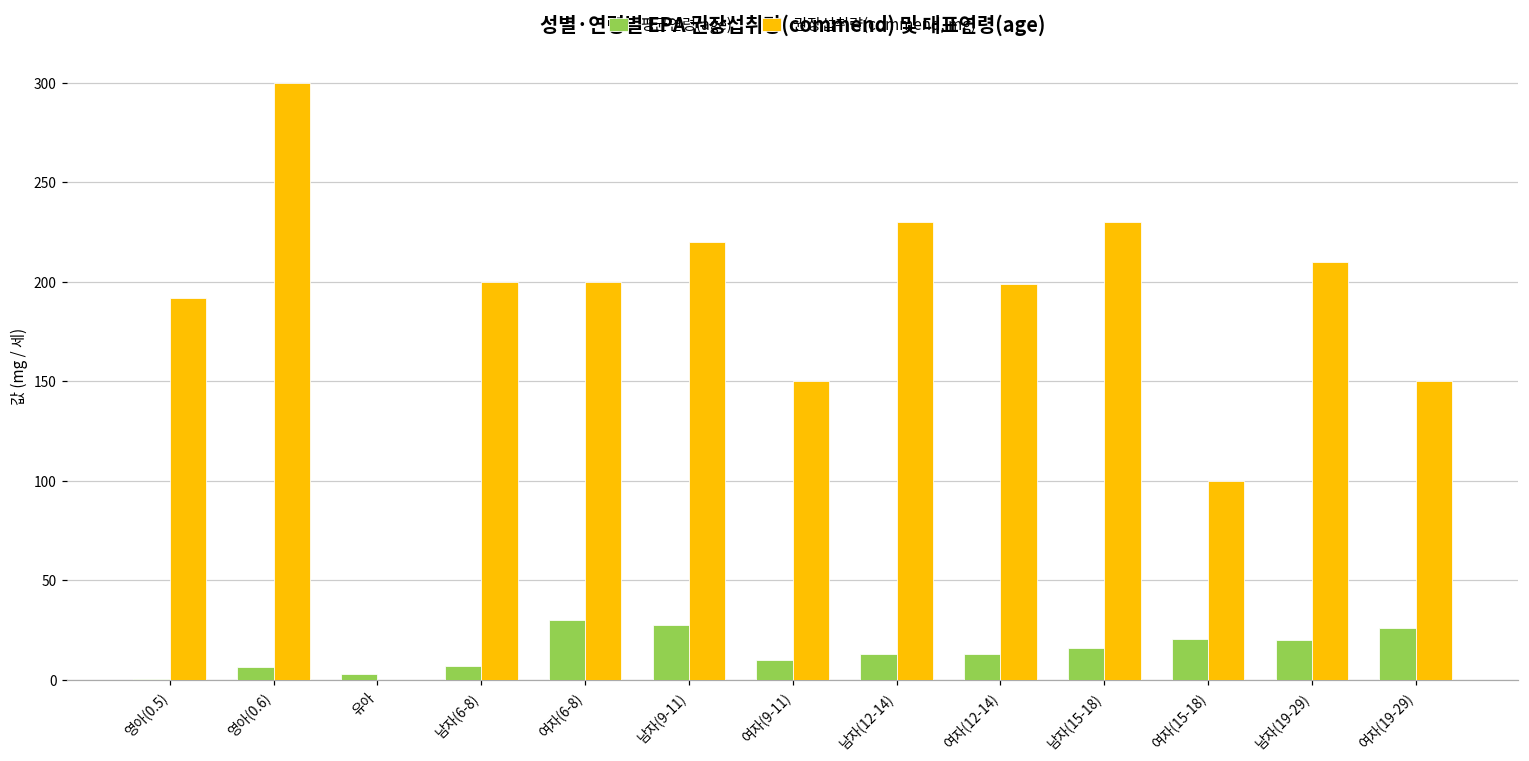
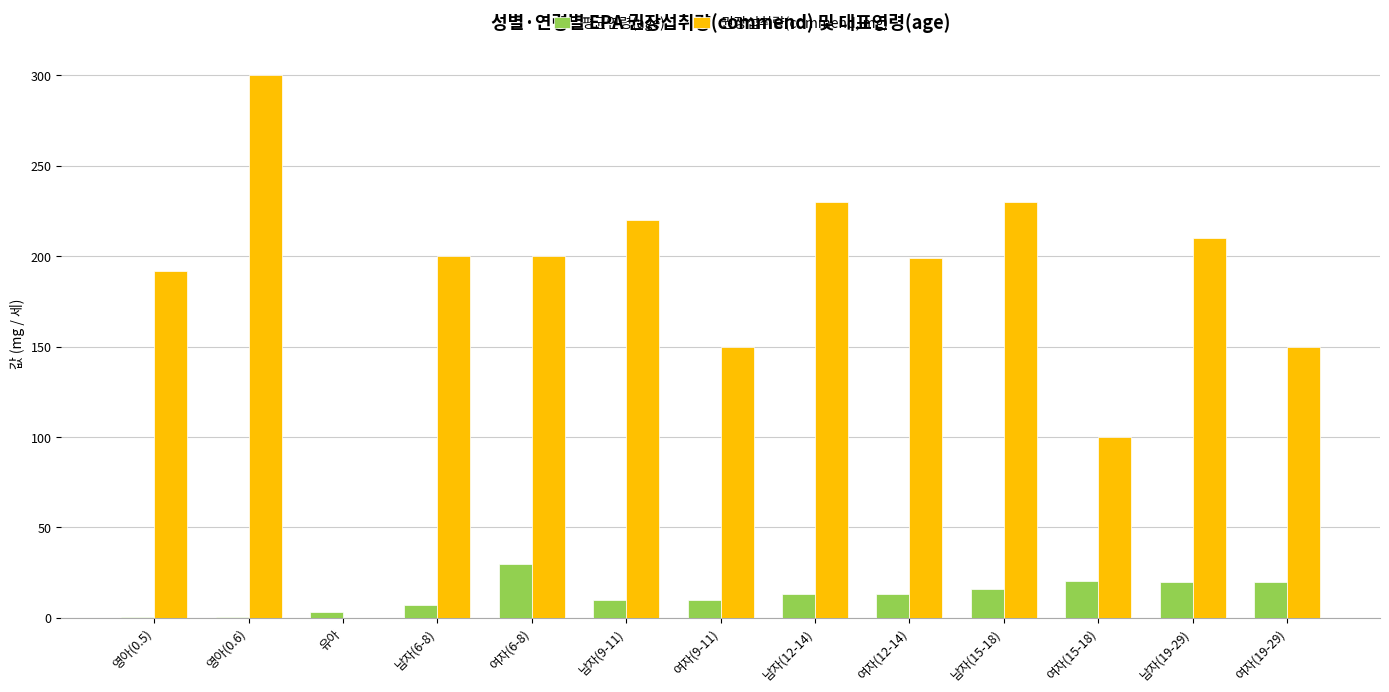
평균연령(age), 영아(0.6): 6 -> 1
평균연령(age), 남자(9-11): 28 -> 10
평균연령(age), 여자(19-29): 26 -> 20
